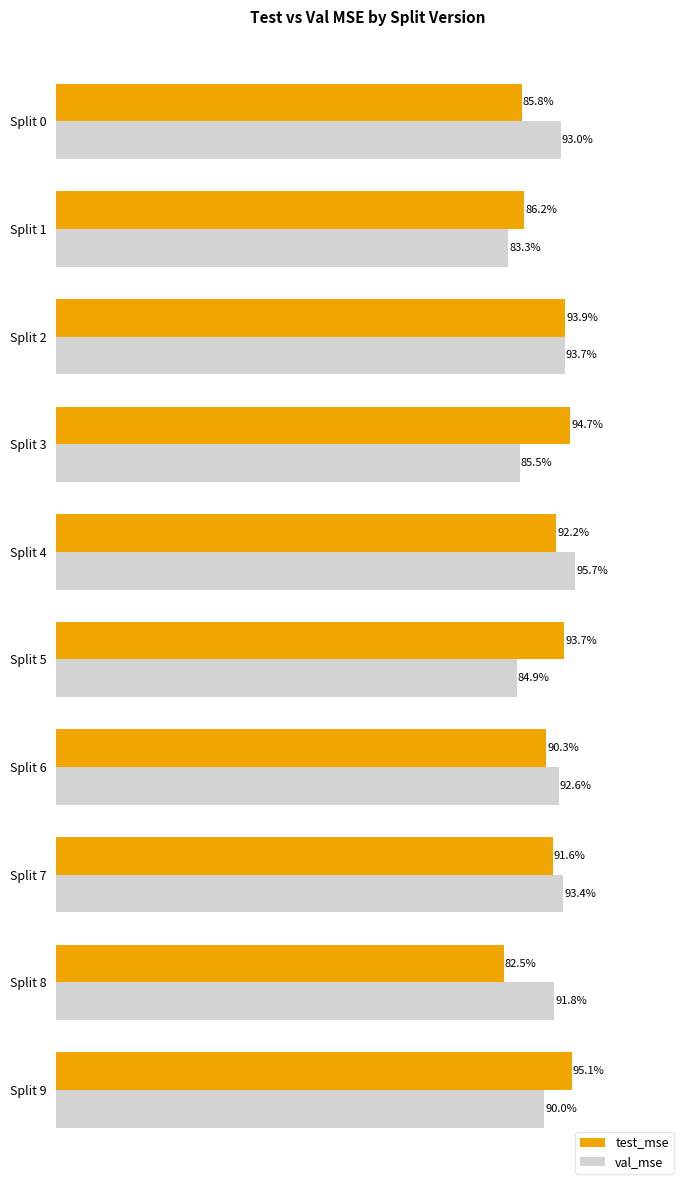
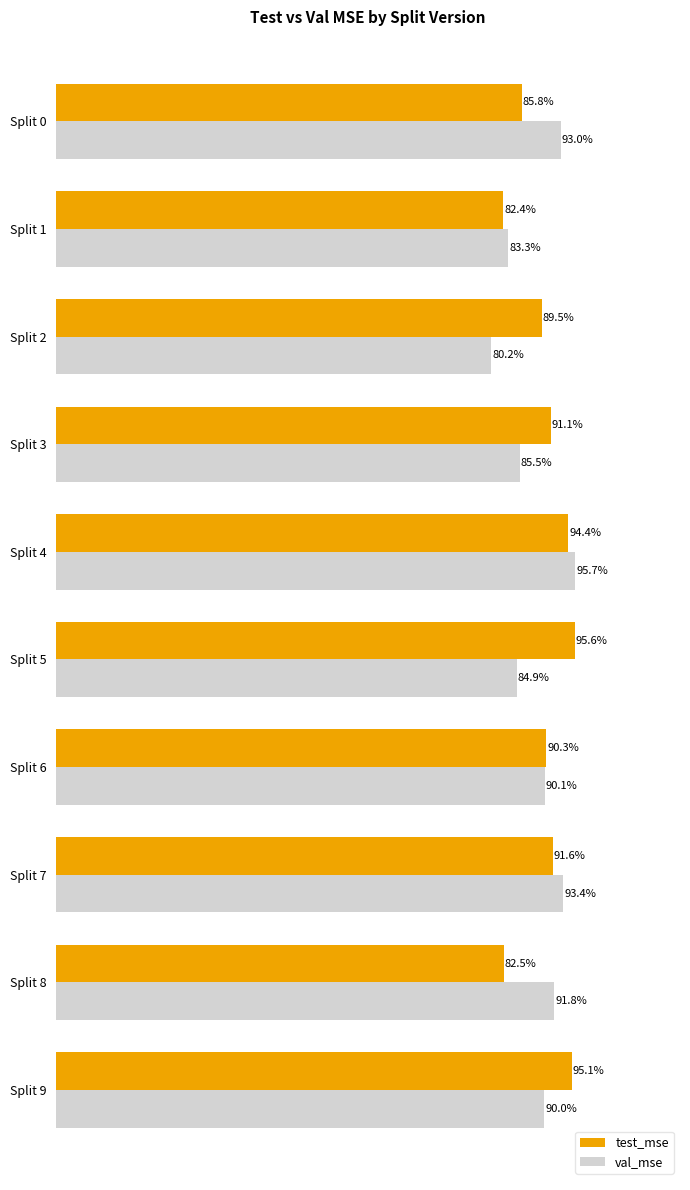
test_mse, Split 1: 86.2% -> 82.4%
test_mse, Split 2: 93.9% -> 89.5%
val_mse, Split 2: 93.7% -> 80.2%
test_mse, Split 3: 94.7% -> 91.1%
test_mse, Split 4: 92.2% -> 94.4%
test_mse, Split 5: 93.7% -> 95.6%
val_mse, Split 6: 92.6% -> 90.1%
